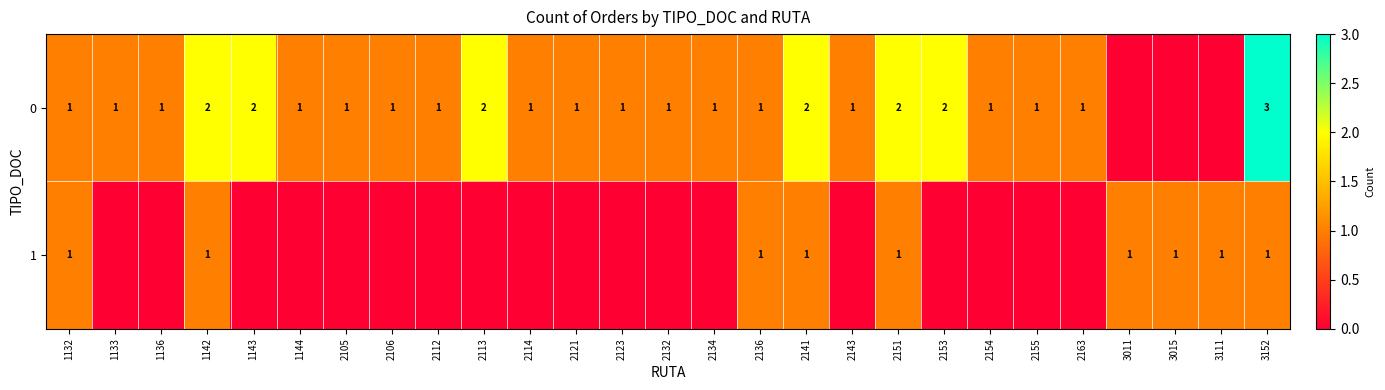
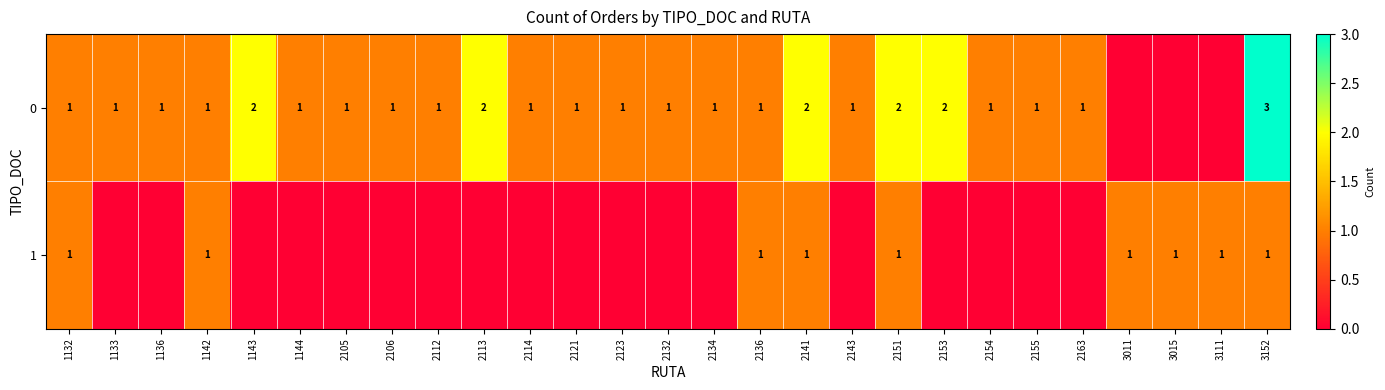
0, 1142: 2 -> 1
